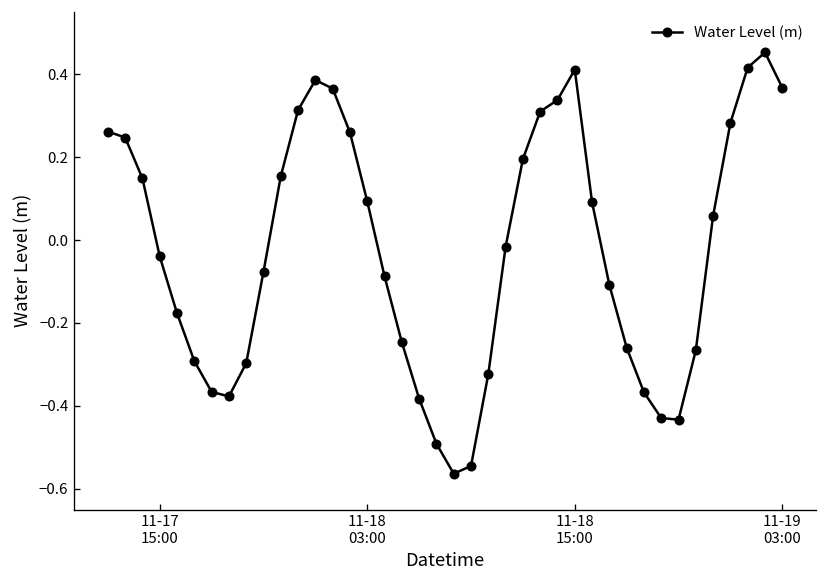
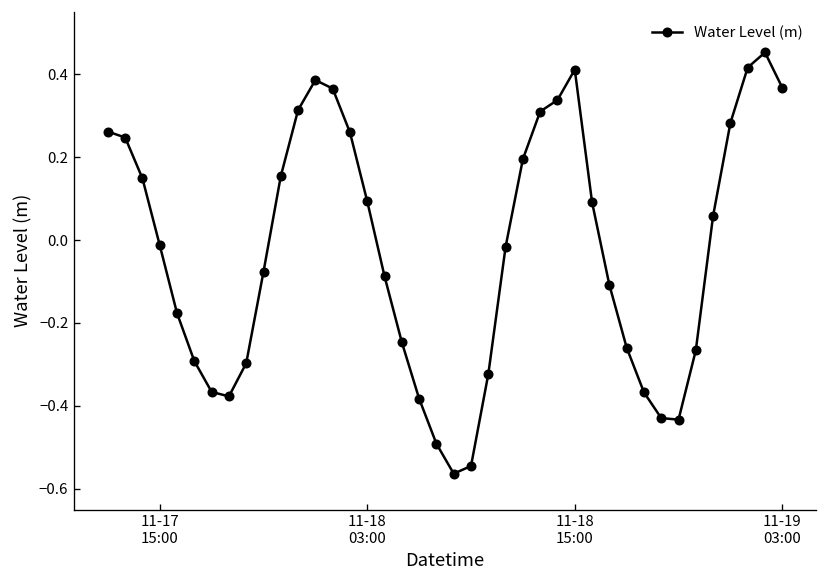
11-17 15:00: -0.04 -> -0.01
